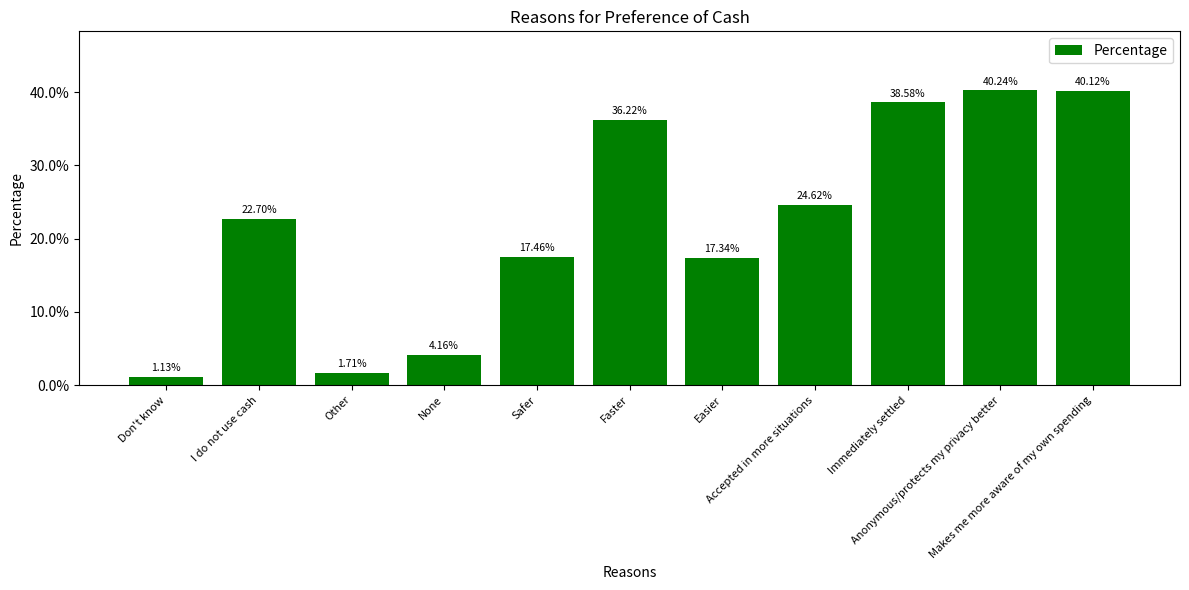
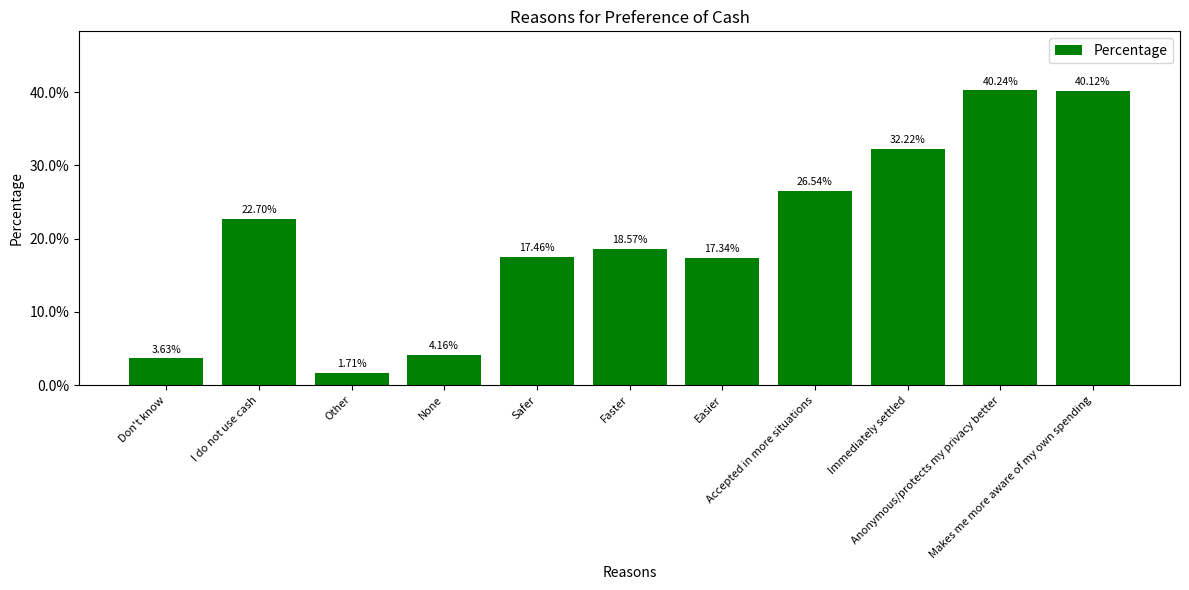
Don't know: 1.13% -> 3.63%
Faster: 36.22% -> 18.57%
Accepted in more situations: 24.62% -> 26.54%
Immediately settled: 38.58% -> 32.22%
